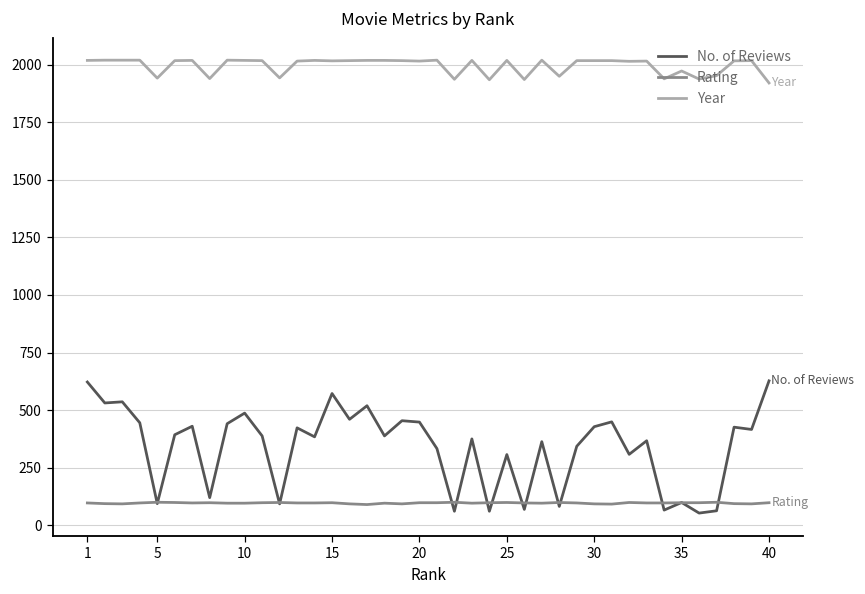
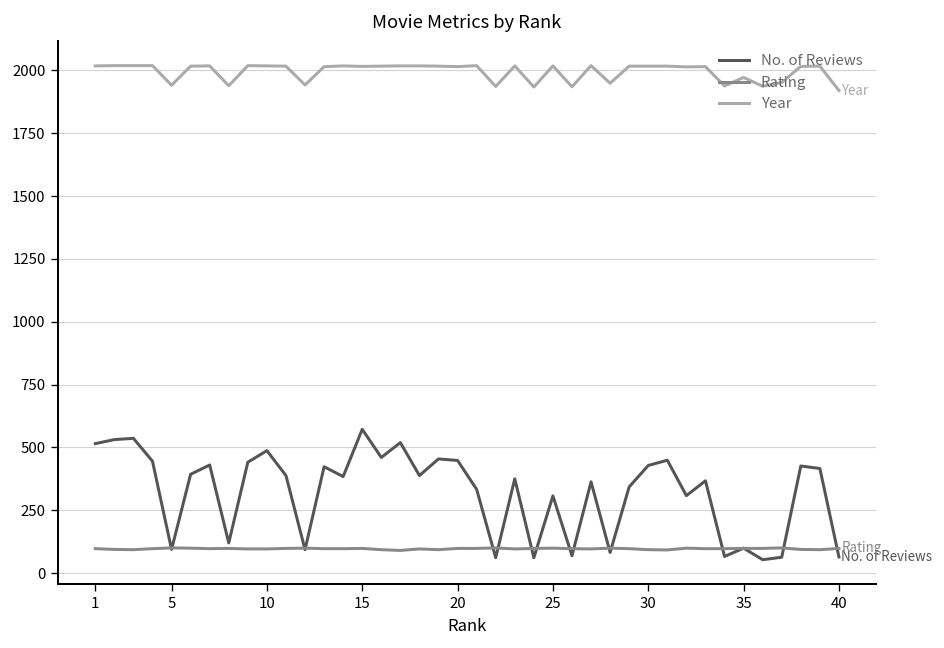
No. of Reviews, 1: 620 -> 520
No. of Reviews, 40: 630 -> 60
